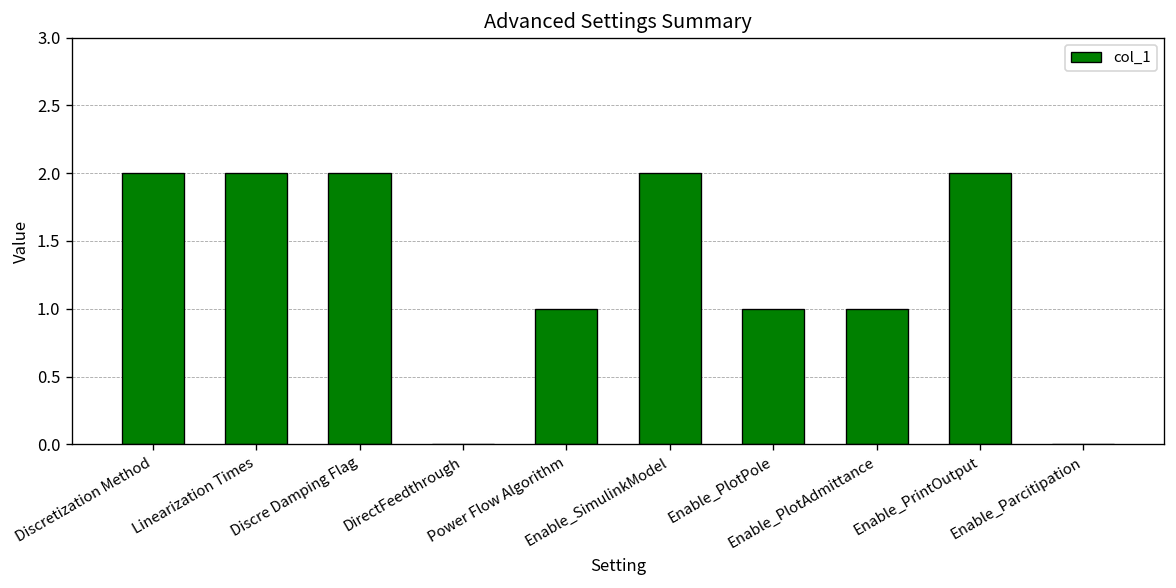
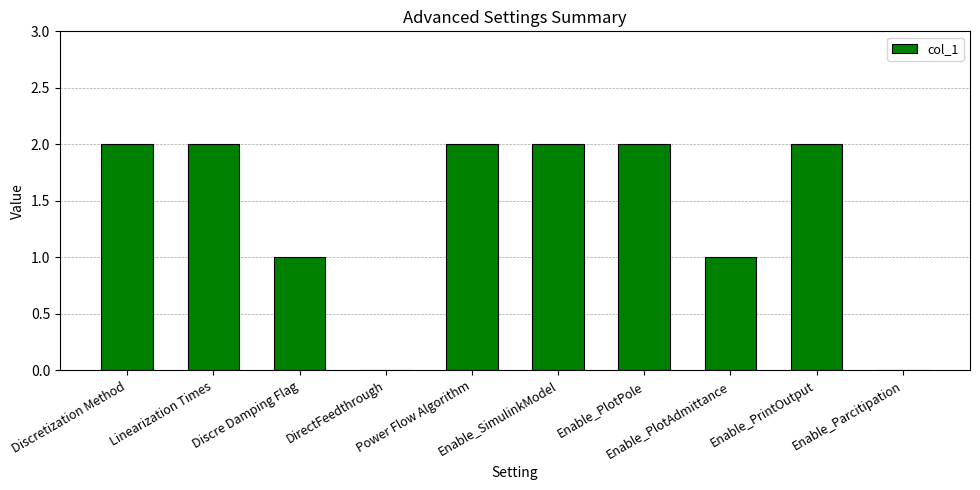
Discre Damping Flag: 2 -> 1
Power Flow Algorithm: 1 -> 2
Enable_PlotPole: 1 -> 2
